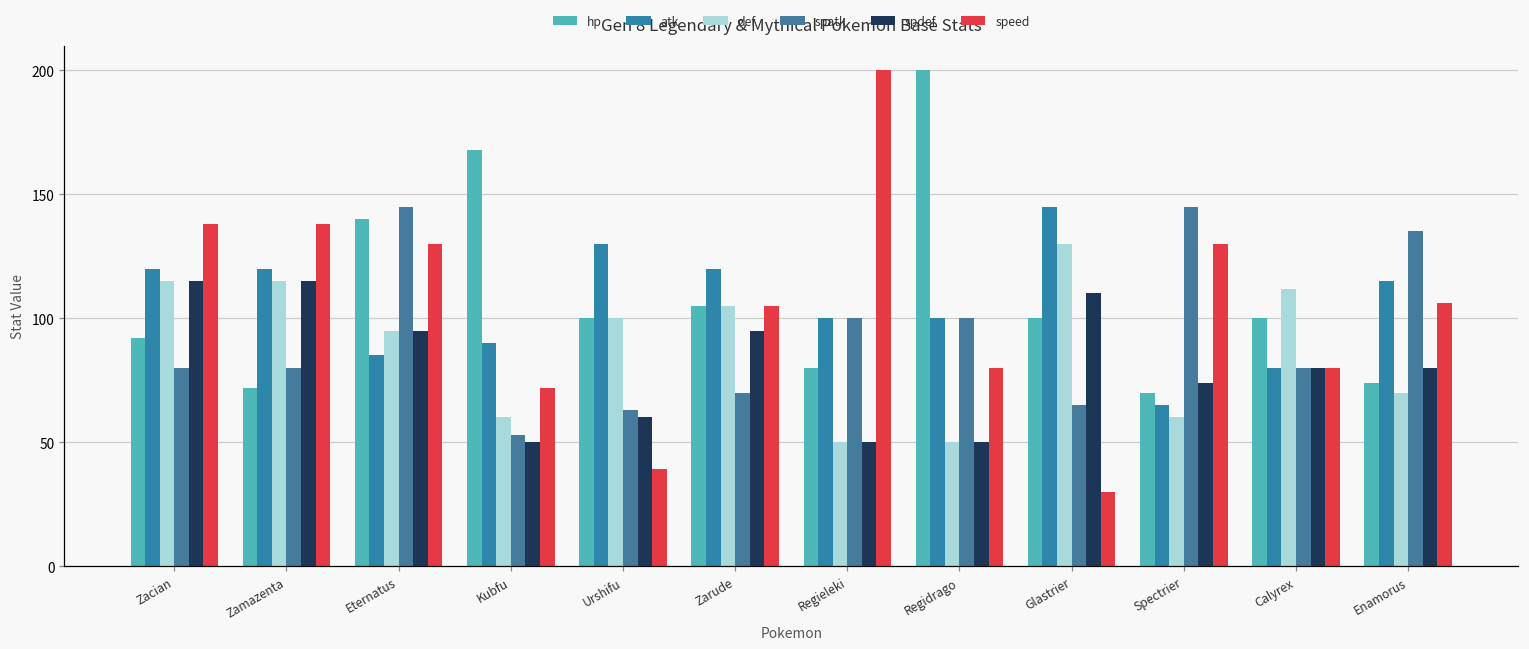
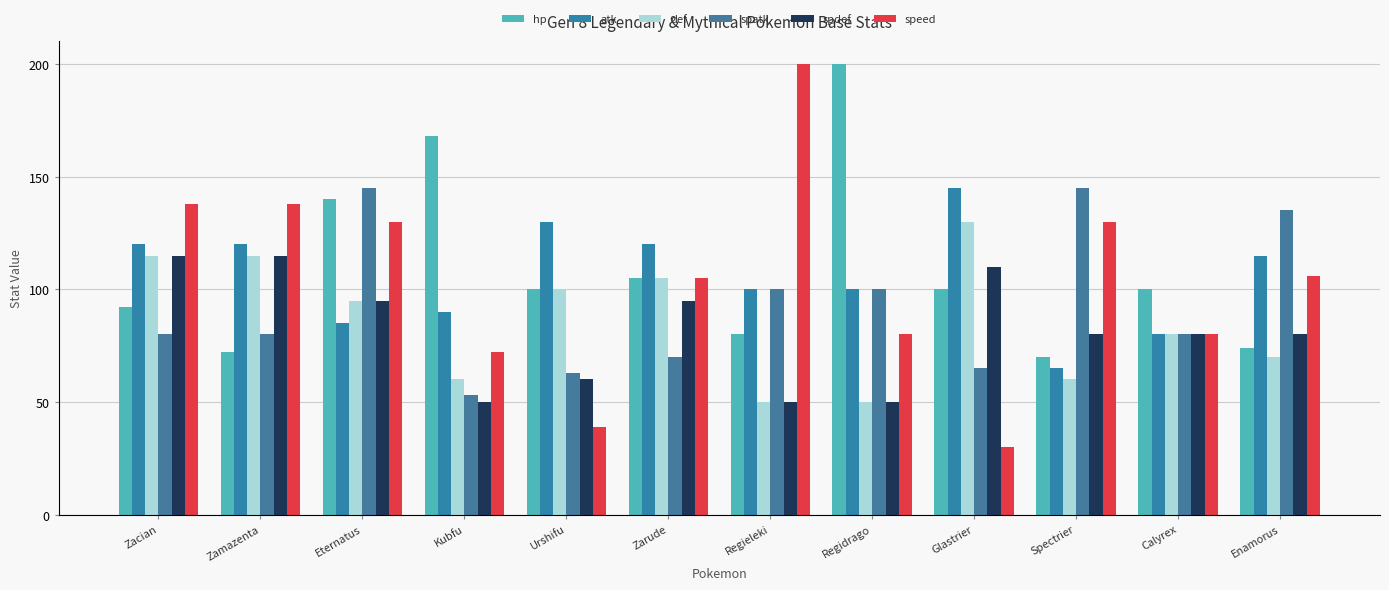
spdef, Spectrier: 74 -> 80
def, Calyrex: 112 -> 80
